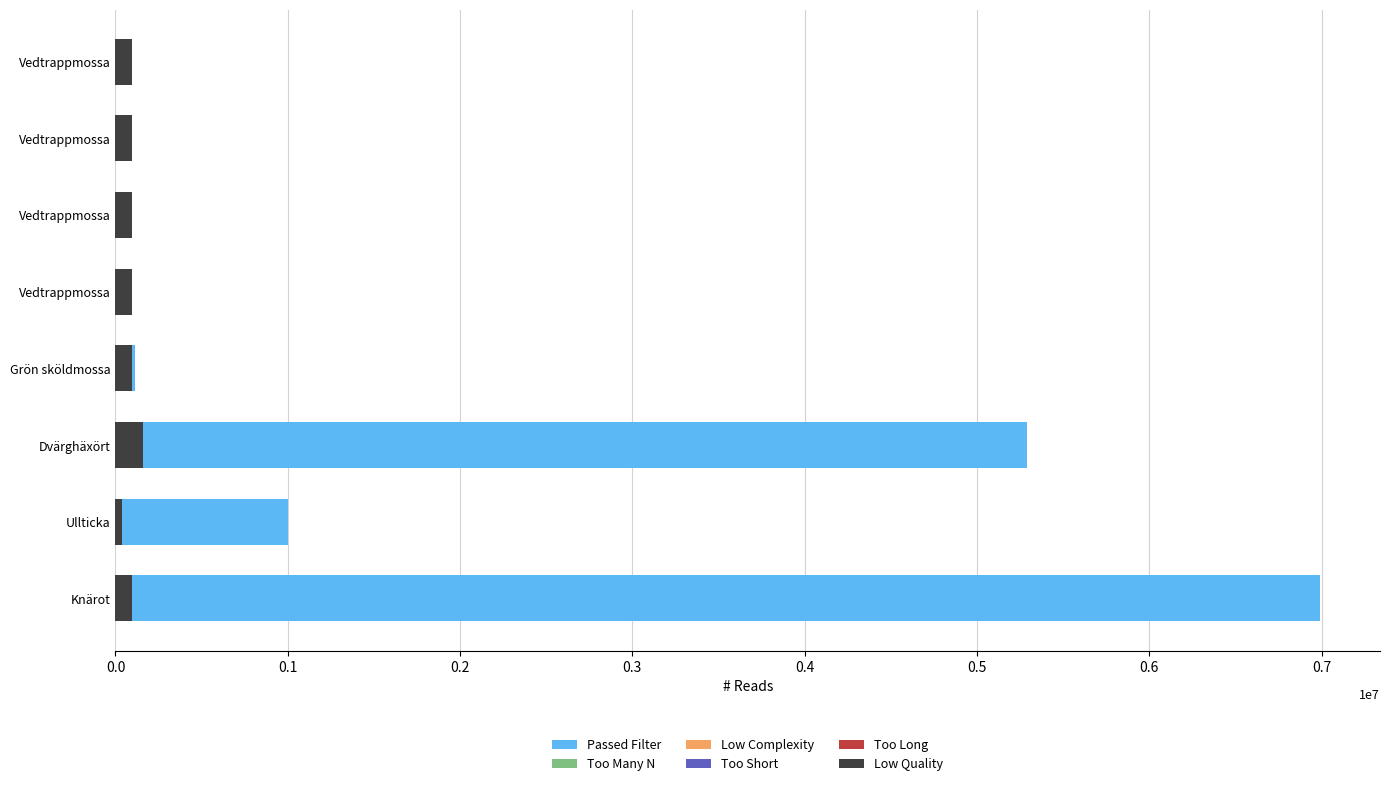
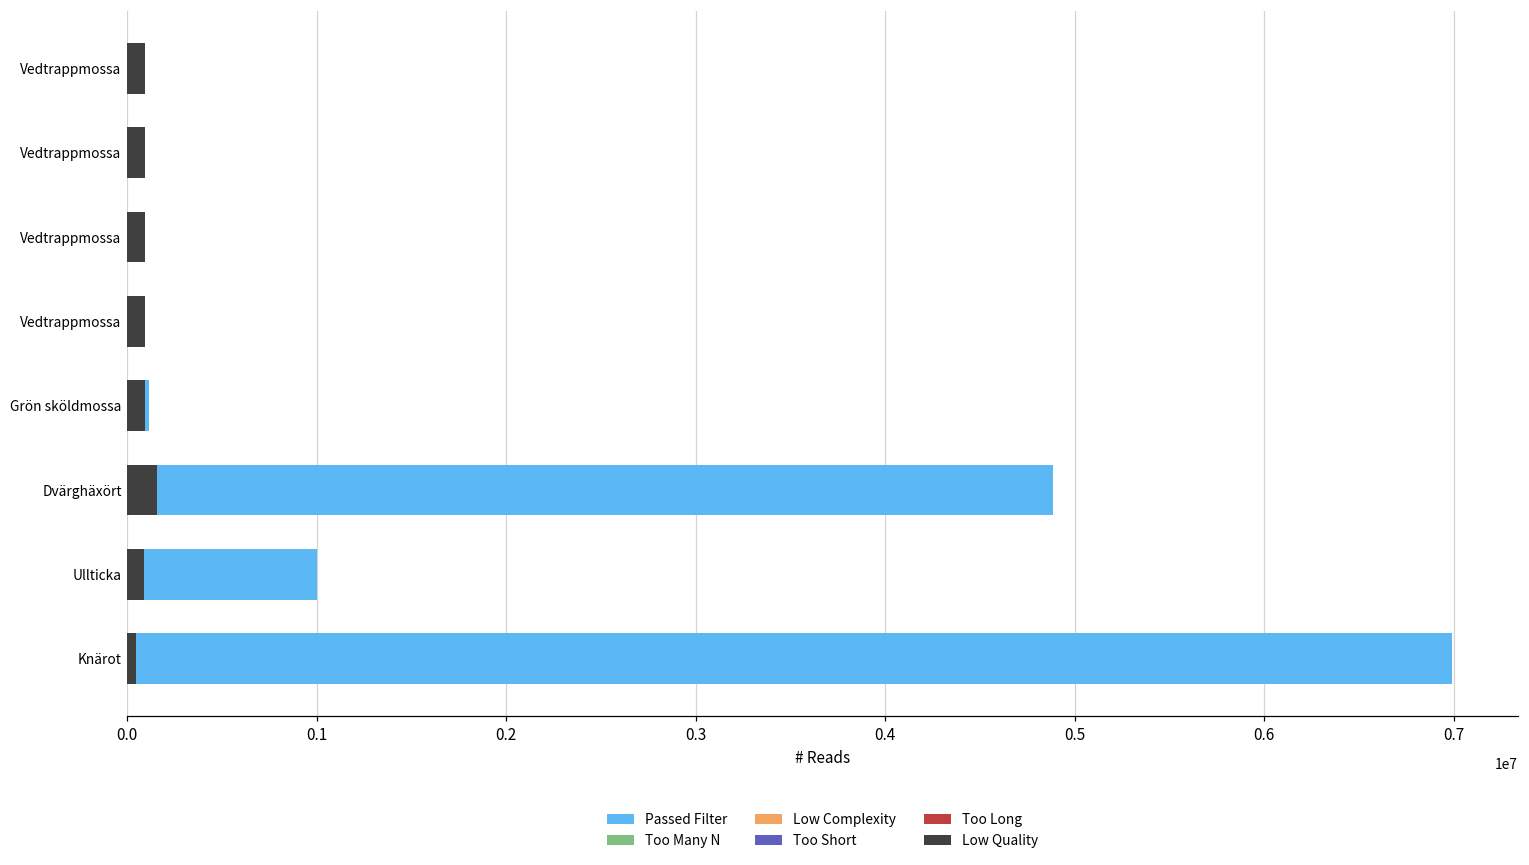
Passed Filter, Dvärghäxört: 0.529 -> 0.489
Low Quality, Ullticka: 0.004 -> 0.009
Low Quality, Knärot: 0.010 -> 0.005
